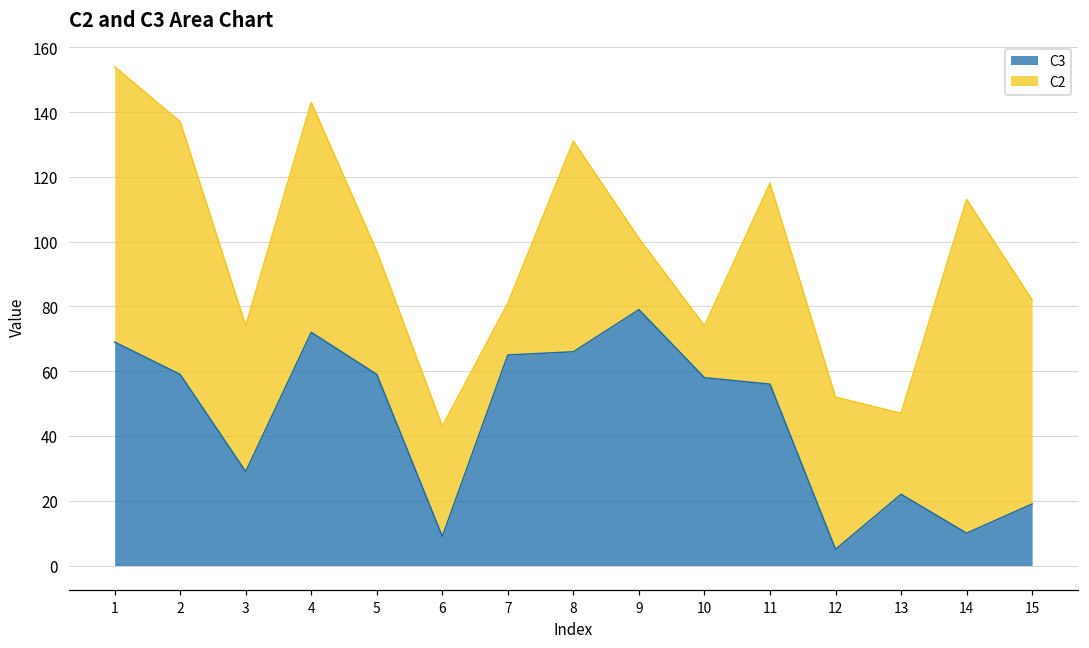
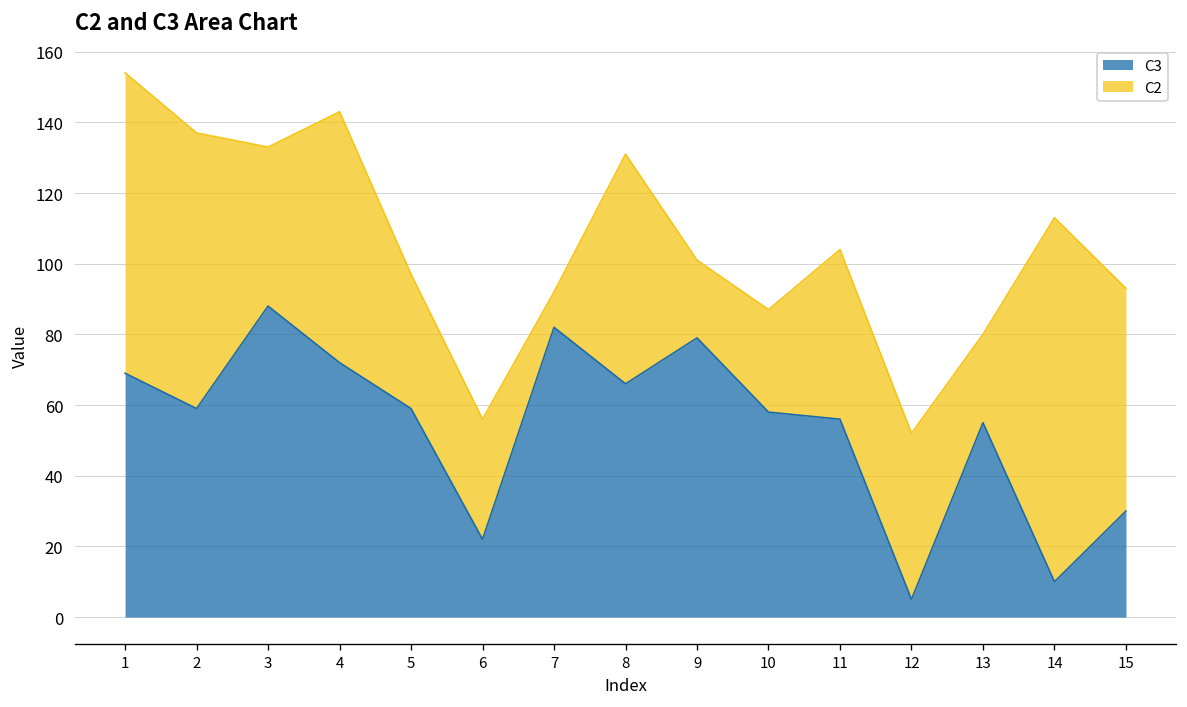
C3, 3: 29 -> 88
C3, 6: 9 -> 22
C3, 7: 65 -> 82
C2, 7: 16 -> 10
C2, 10: 16 -> 29
C2, 11: 62 -> 48
C3, 13: 22 -> 55
C3, 15: 19 -> 30
